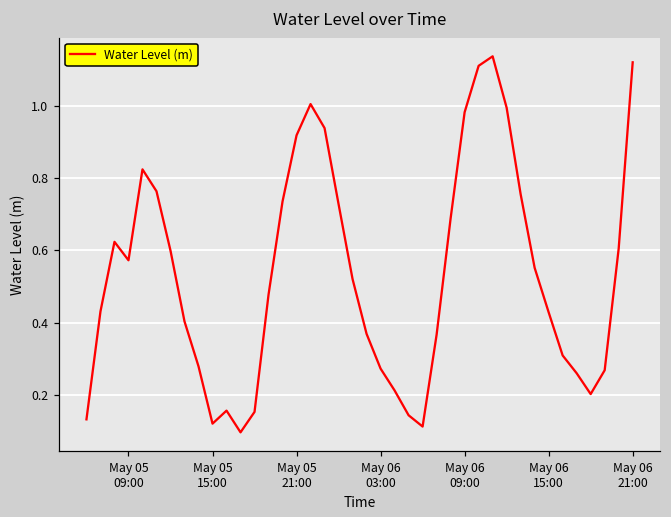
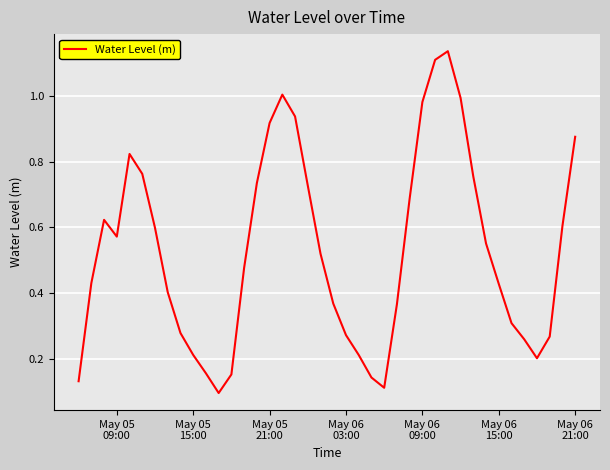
May 05 15:00: 0.12 -> 0.21
May 06 21:00: 1.12 -> 0.88
